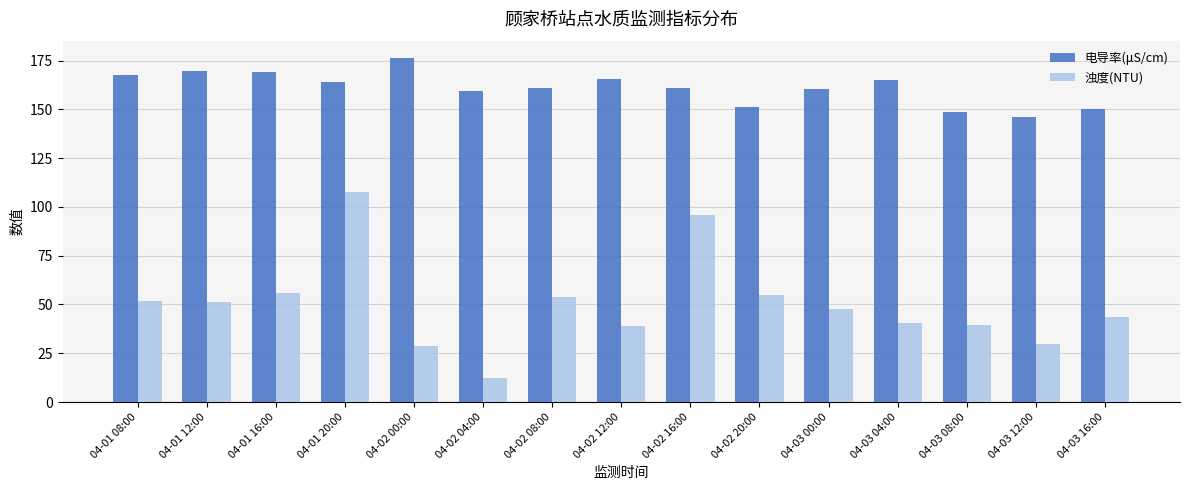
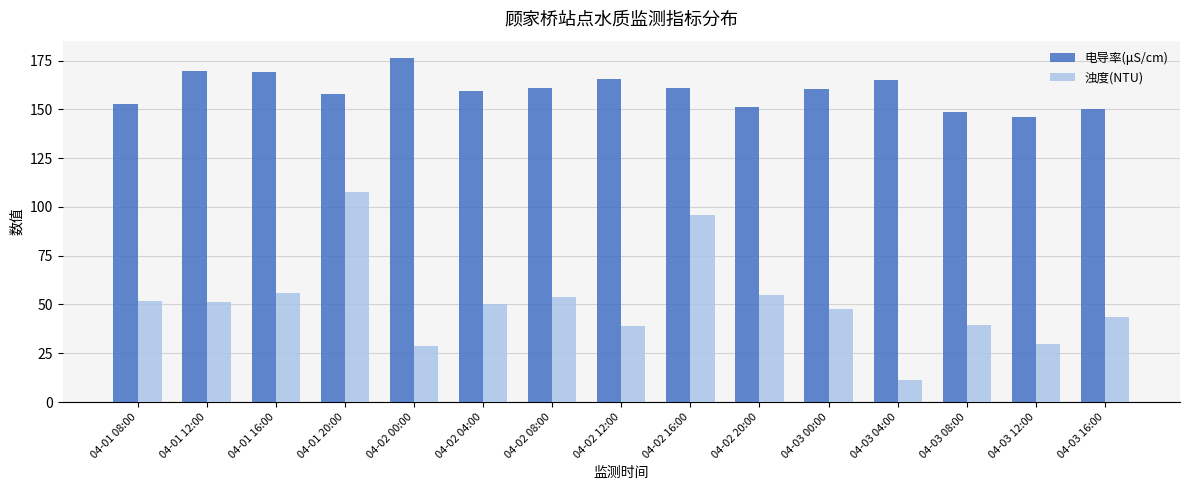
电导率(μS/cm), 04-01 08:00: 168 -> 153
电导率(μS/cm), 04-01 20:00: 164 -> 158
浊度(NTU), 04-02 04:00: 12 -> 50
浊度(NTU), 04-03 04:00: 41 -> 11
